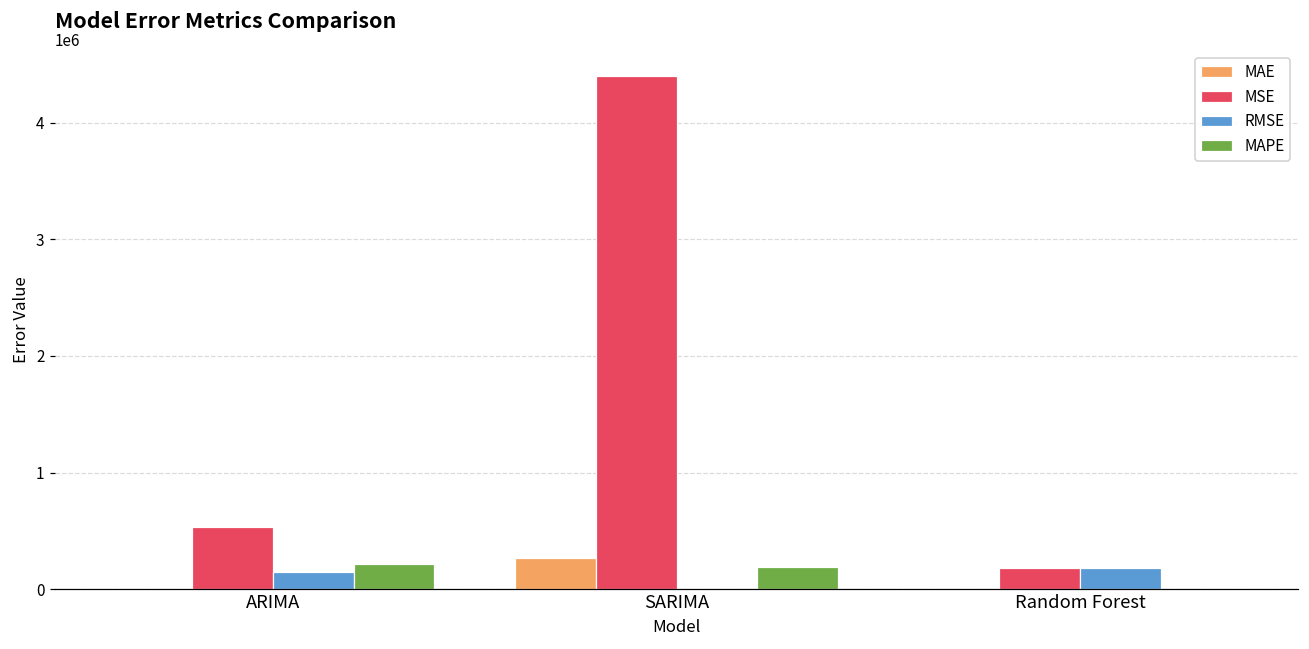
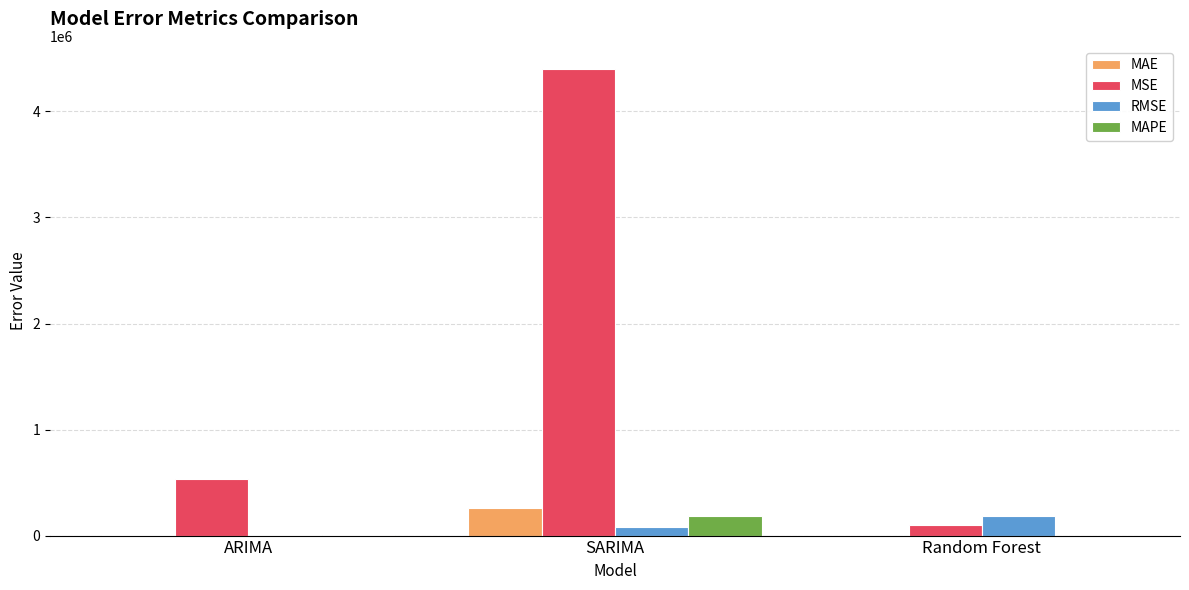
RMSE, ARIMA: 140000 -> 0
MAPE, ARIMA: 220000 -> 10000
RMSE, SARIMA: 0 -> 80000
MSE, Random Forest: 180000 -> 100000
